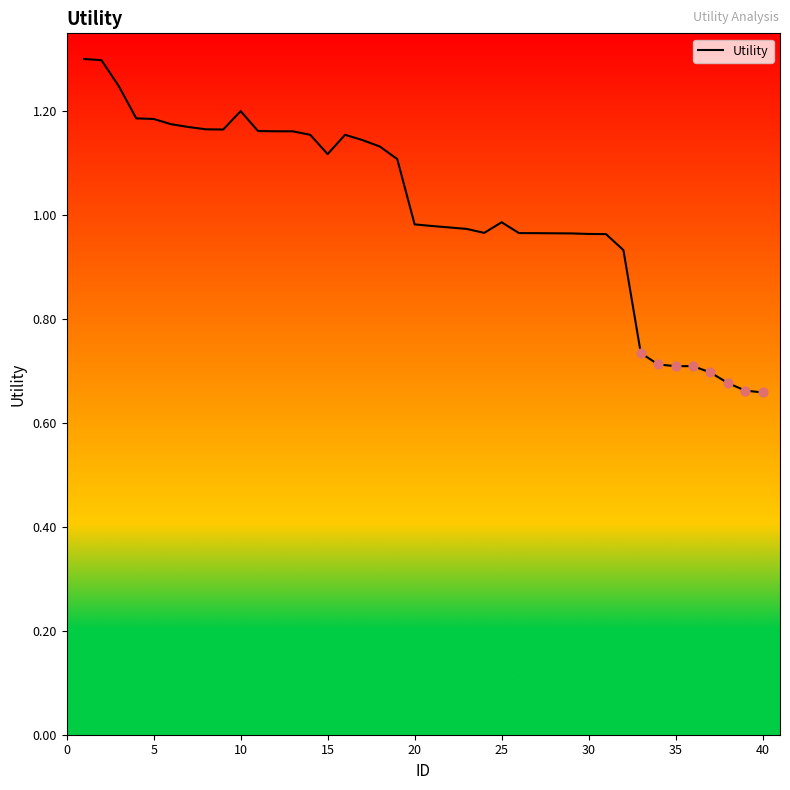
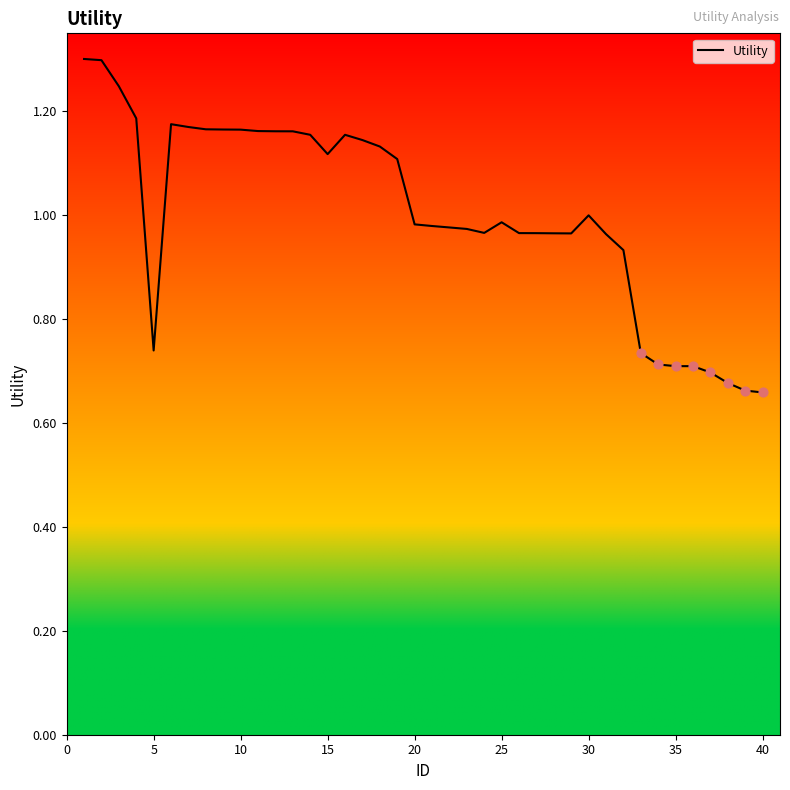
Utility, 5: 1.19 -> 0.74
Utility, 10: 1.20 -> 1.16
Utility, 30: 0.96 -> 1.00
